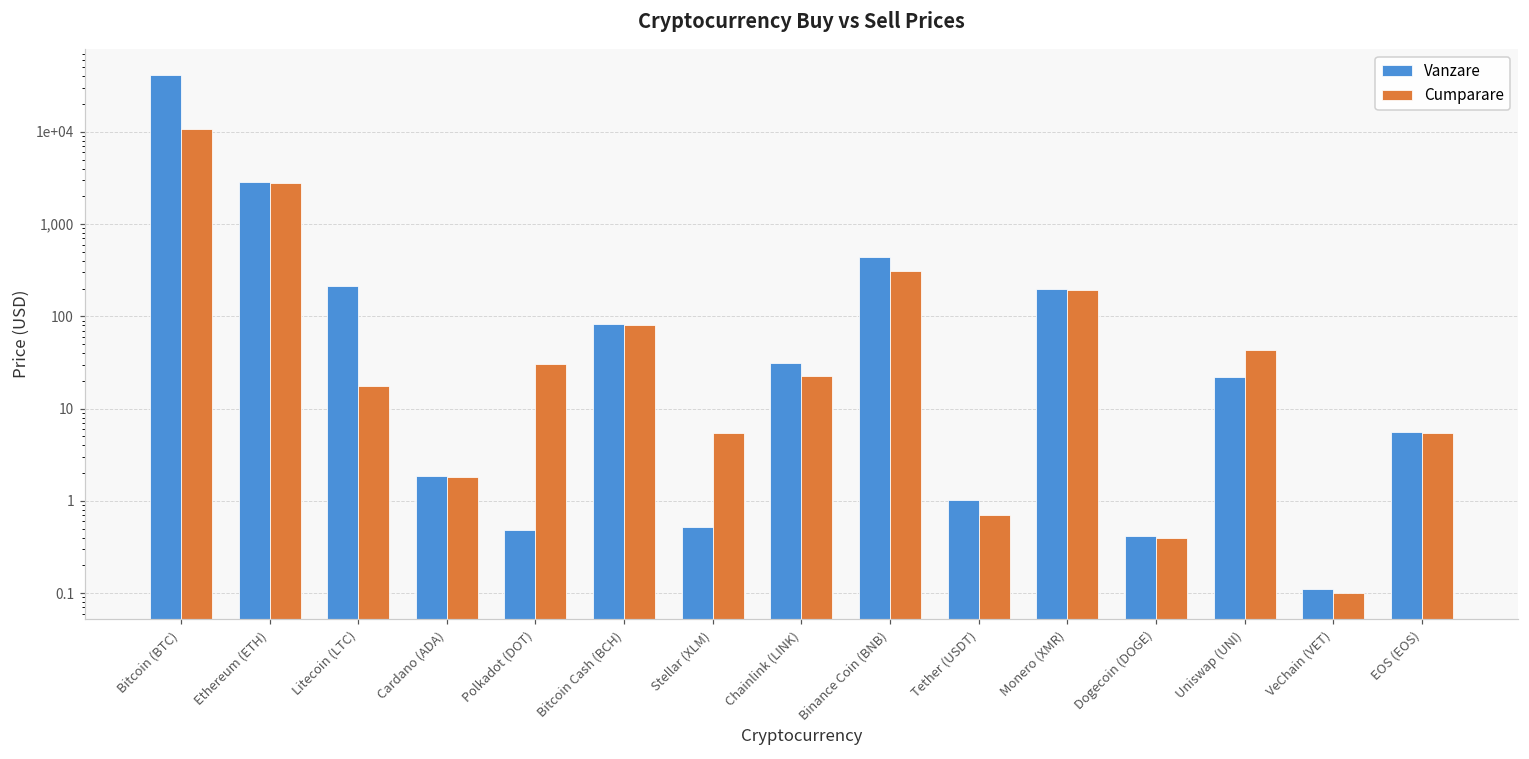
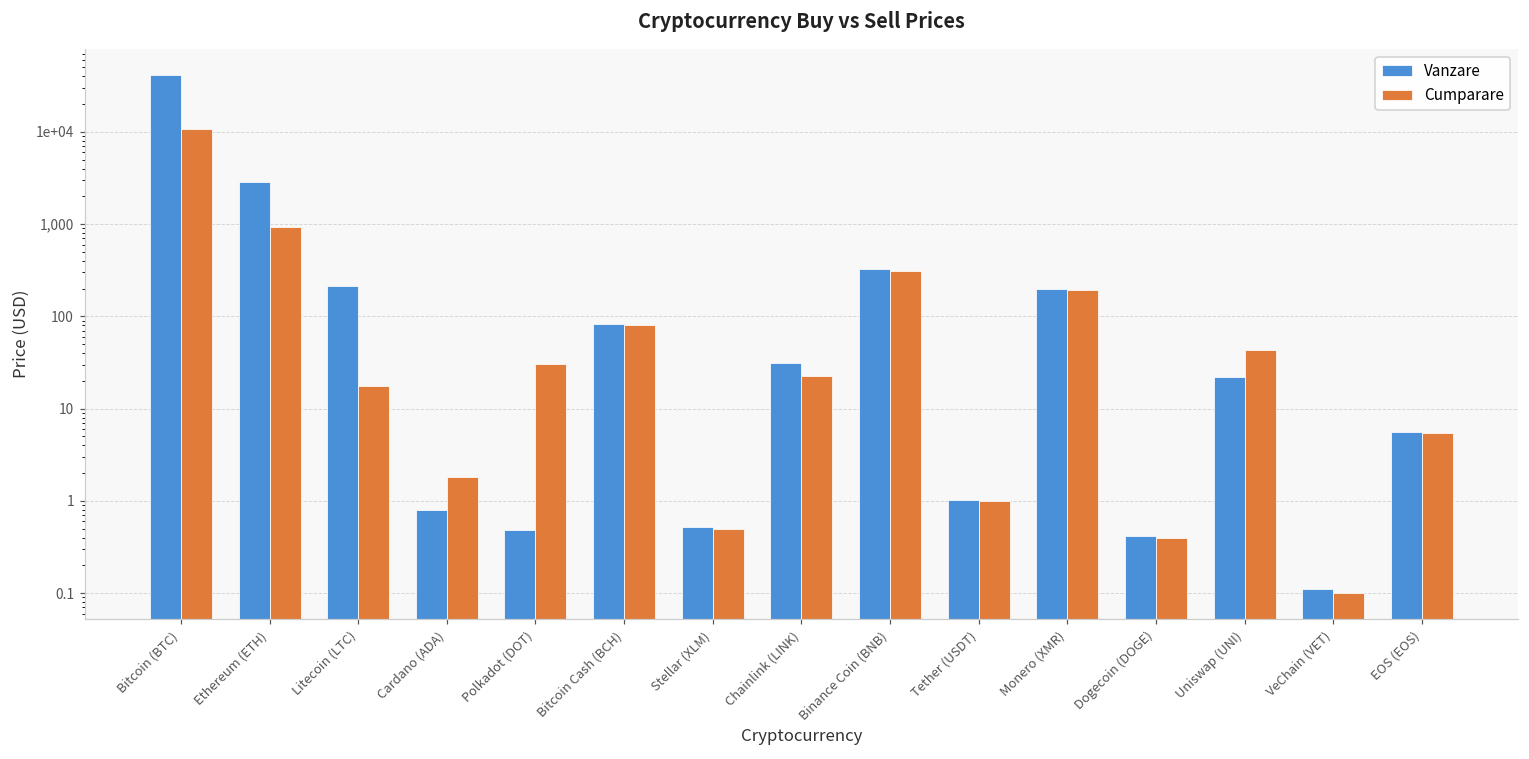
Cumparare, Ethereum (ETH): 2,800 -> 900
Vanzare, Cardano (ADA): 1.9 -> 0.8
Cumparare, Stellar (XLM): 5 -> 0.5
Vanzare, Binance Coin (BNB): 400 -> 320
Cumparare, Tether (USDT): 0.7 -> 1.0
